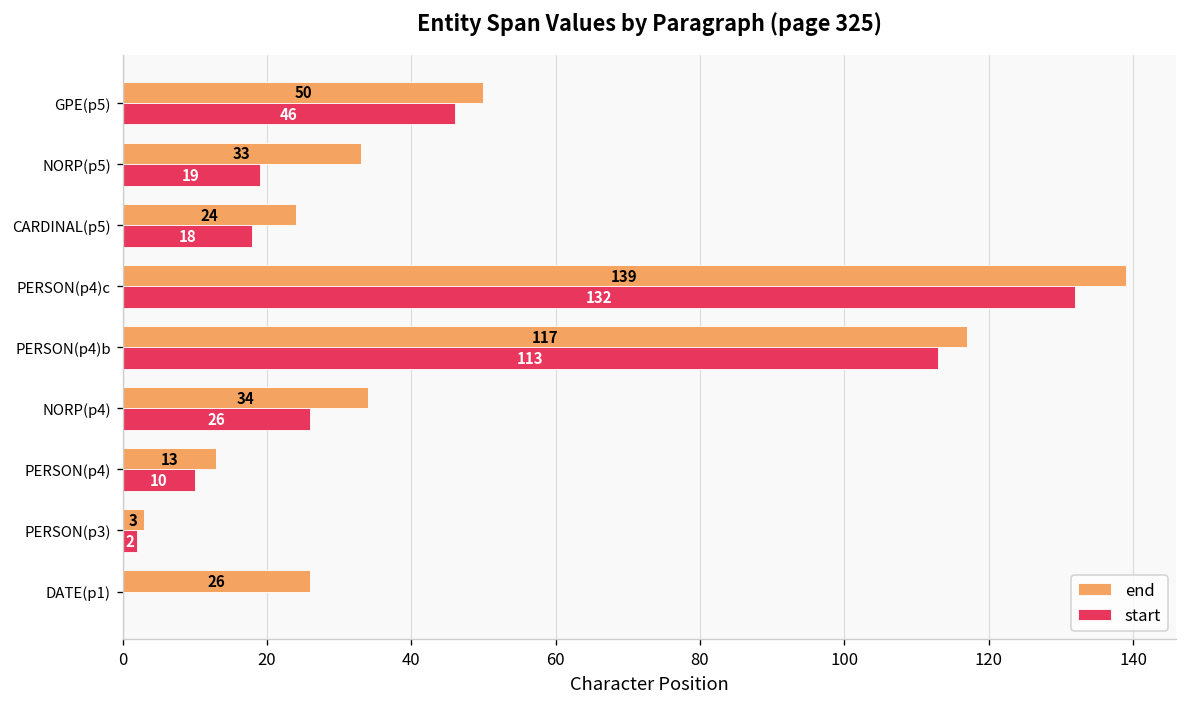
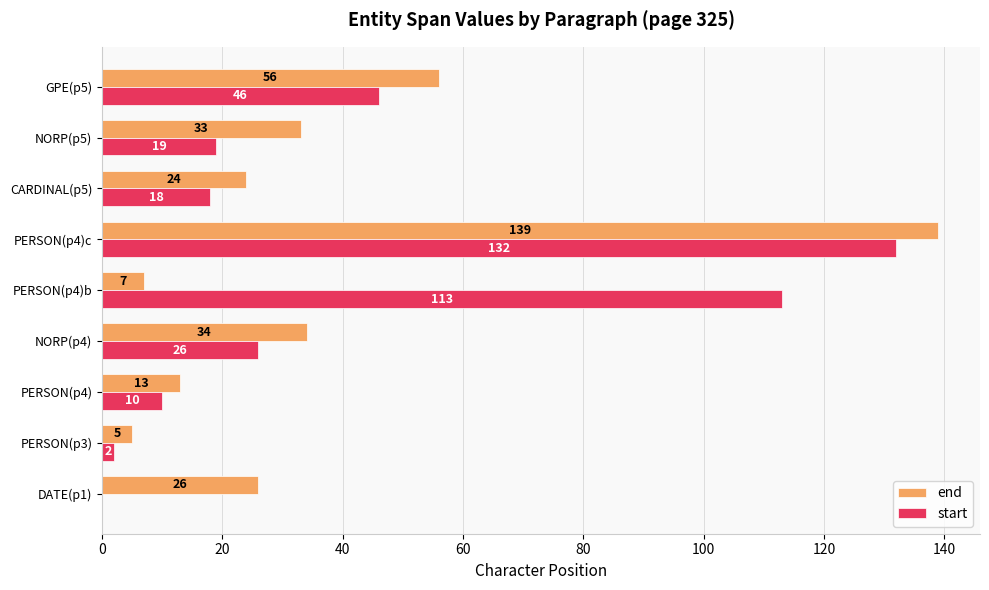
end, GPE(p5): 50 -> 56
end, PERSON(p4)b: 117 -> 7
end, PERSON(p3): 3 -> 5
